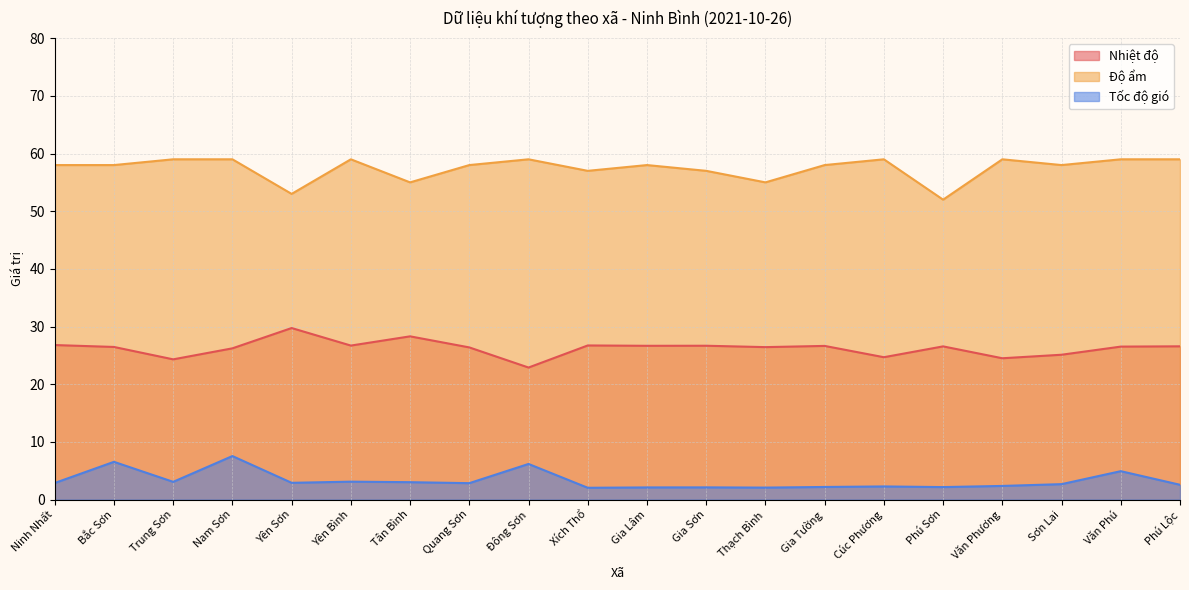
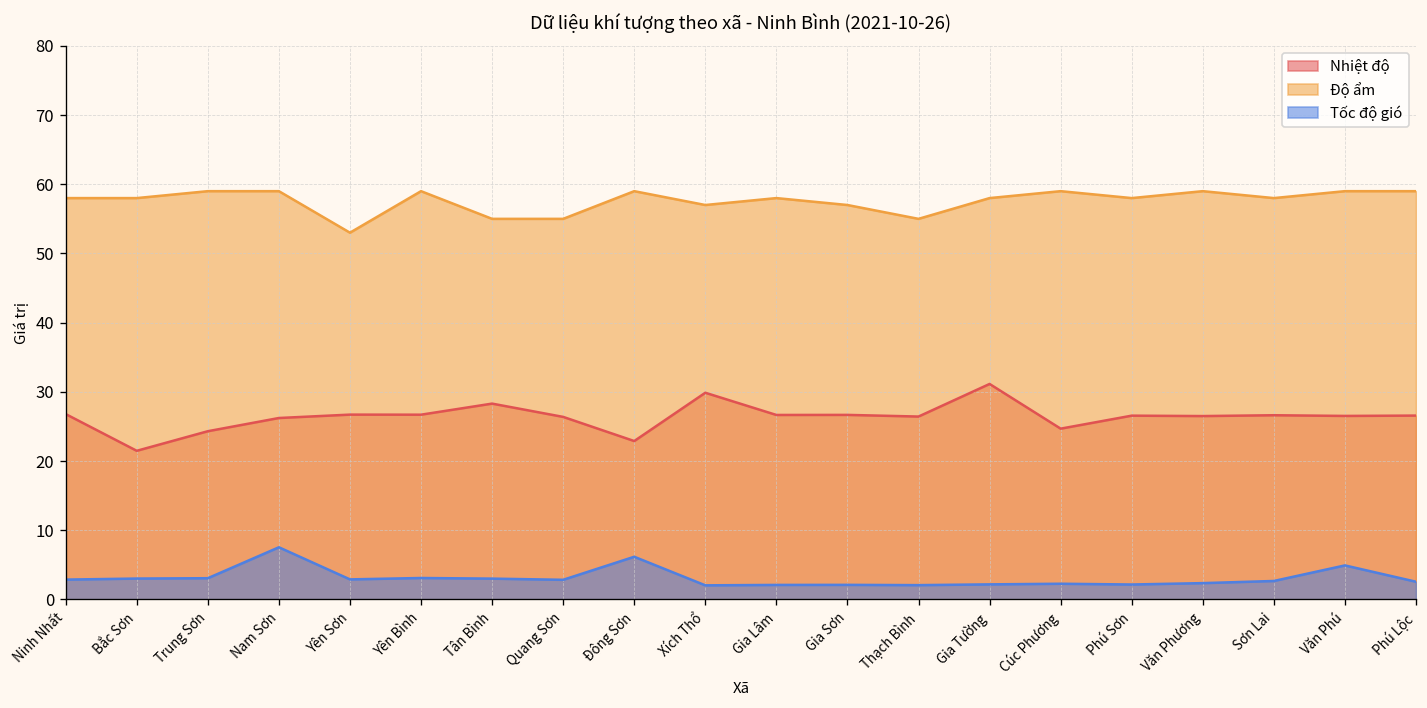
Nhiệt độ, Bắc Sơn: 26 -> 21
Tốc độ gió, Bắc Sơn: 7 -> 3
Nhiệt độ, Yên Sơn: 30 -> 27
Độ ẩm, Quang Sơn: 58 -> 55
Nhiệt độ, Xích Thổ: 27 -> 30
Nhiệt độ, Gia Tường: 27 -> 31
Độ ẩm, Phú Sơn: 52 -> 58
Nhiệt độ, Văn Phương: 25 -> 27
Nhiệt độ, Sơn Lai: 25 -> 27
